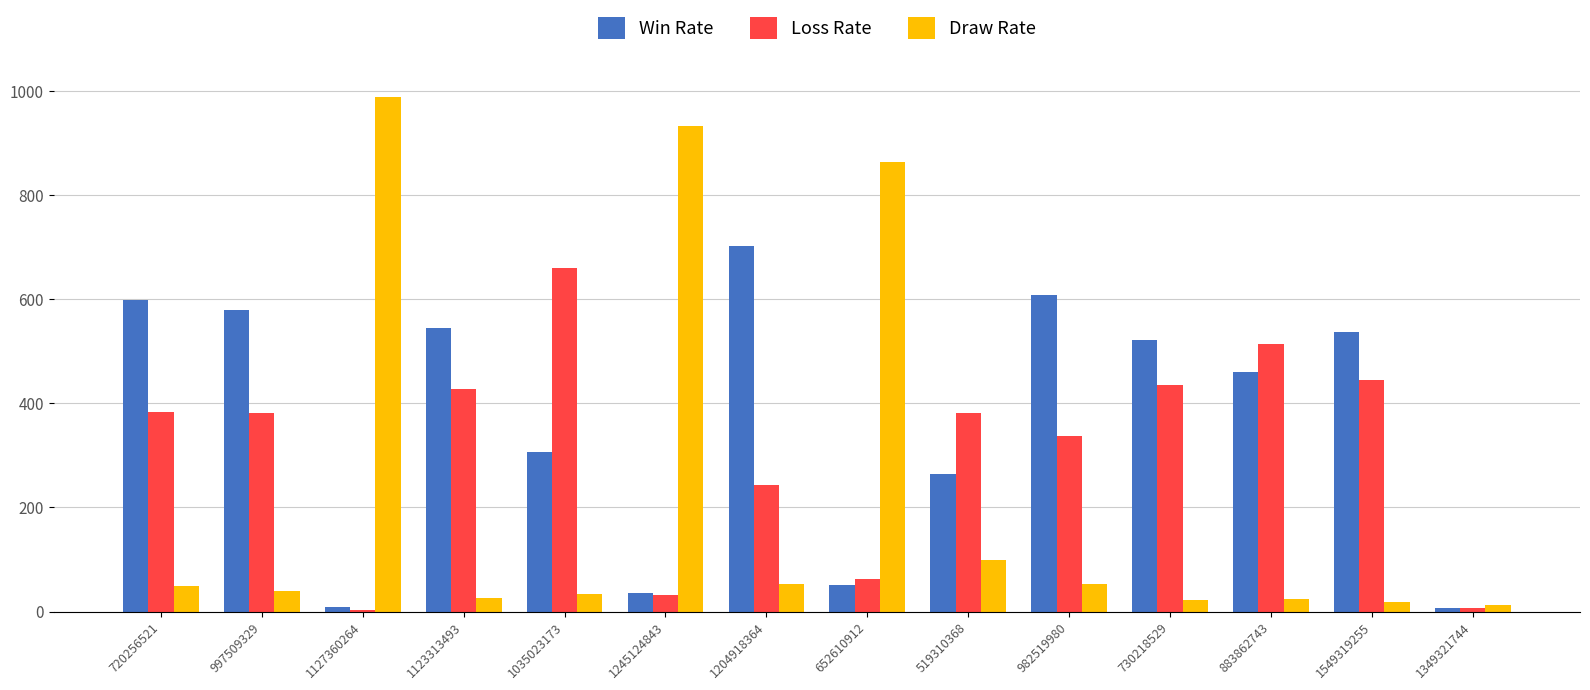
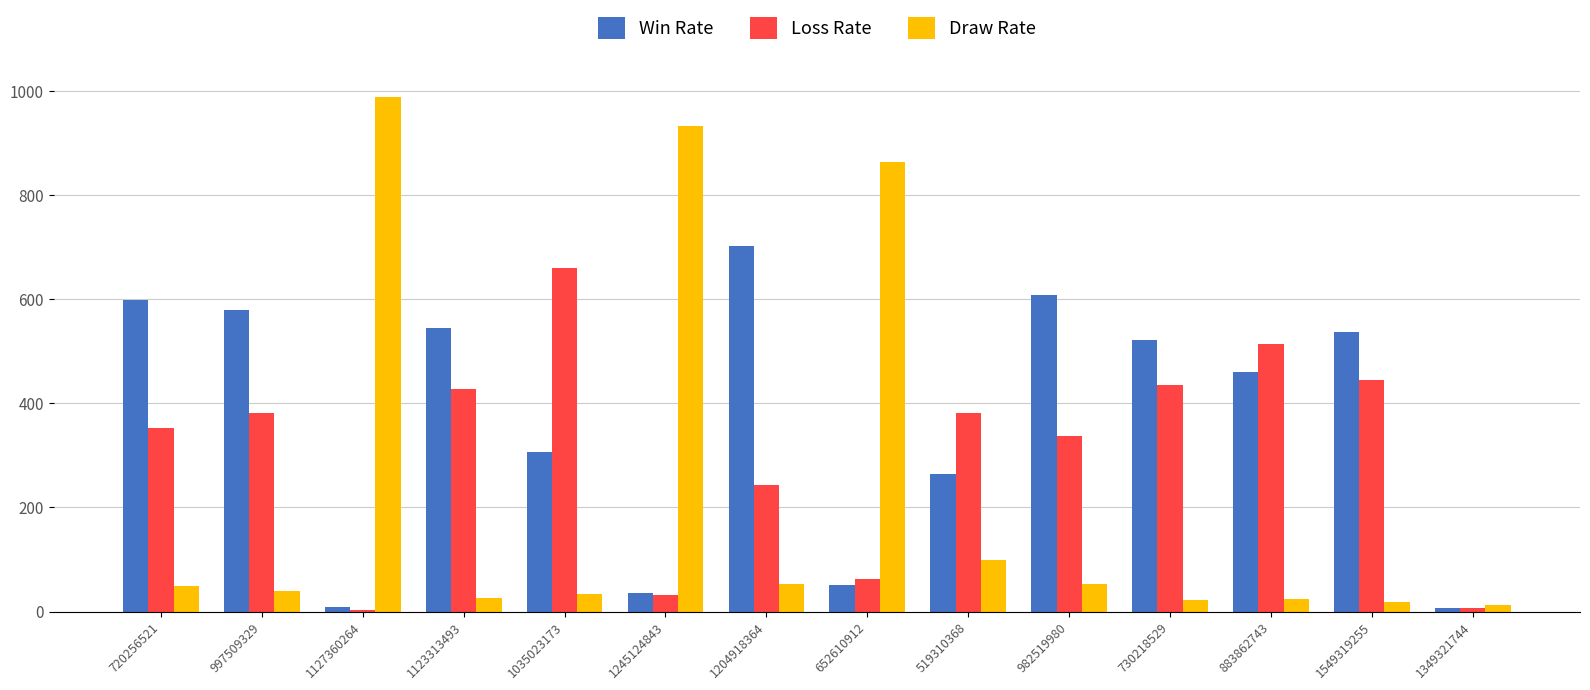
Loss Rate, 720256521: 380 -> 350
